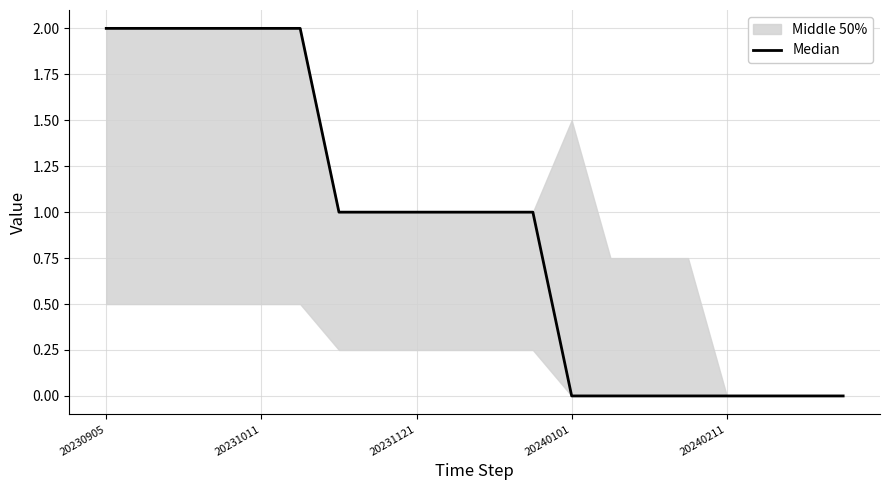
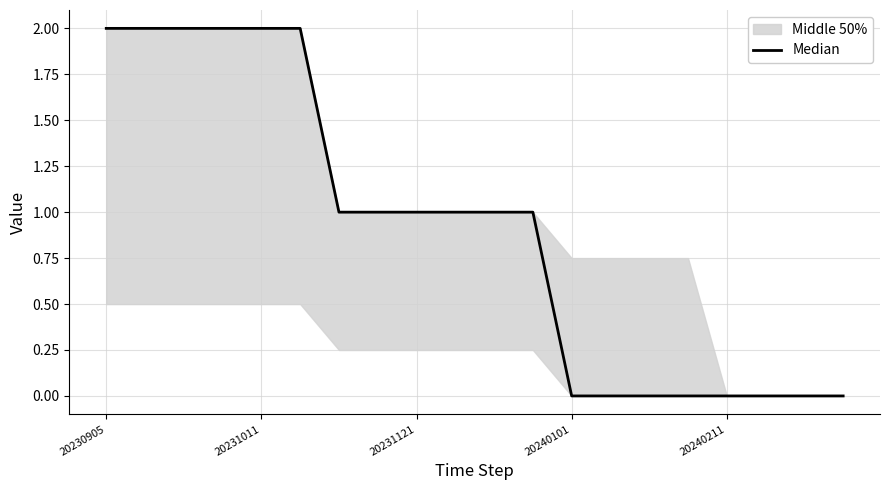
Middle 50%, 20240101: 1.50 -> 0.75
